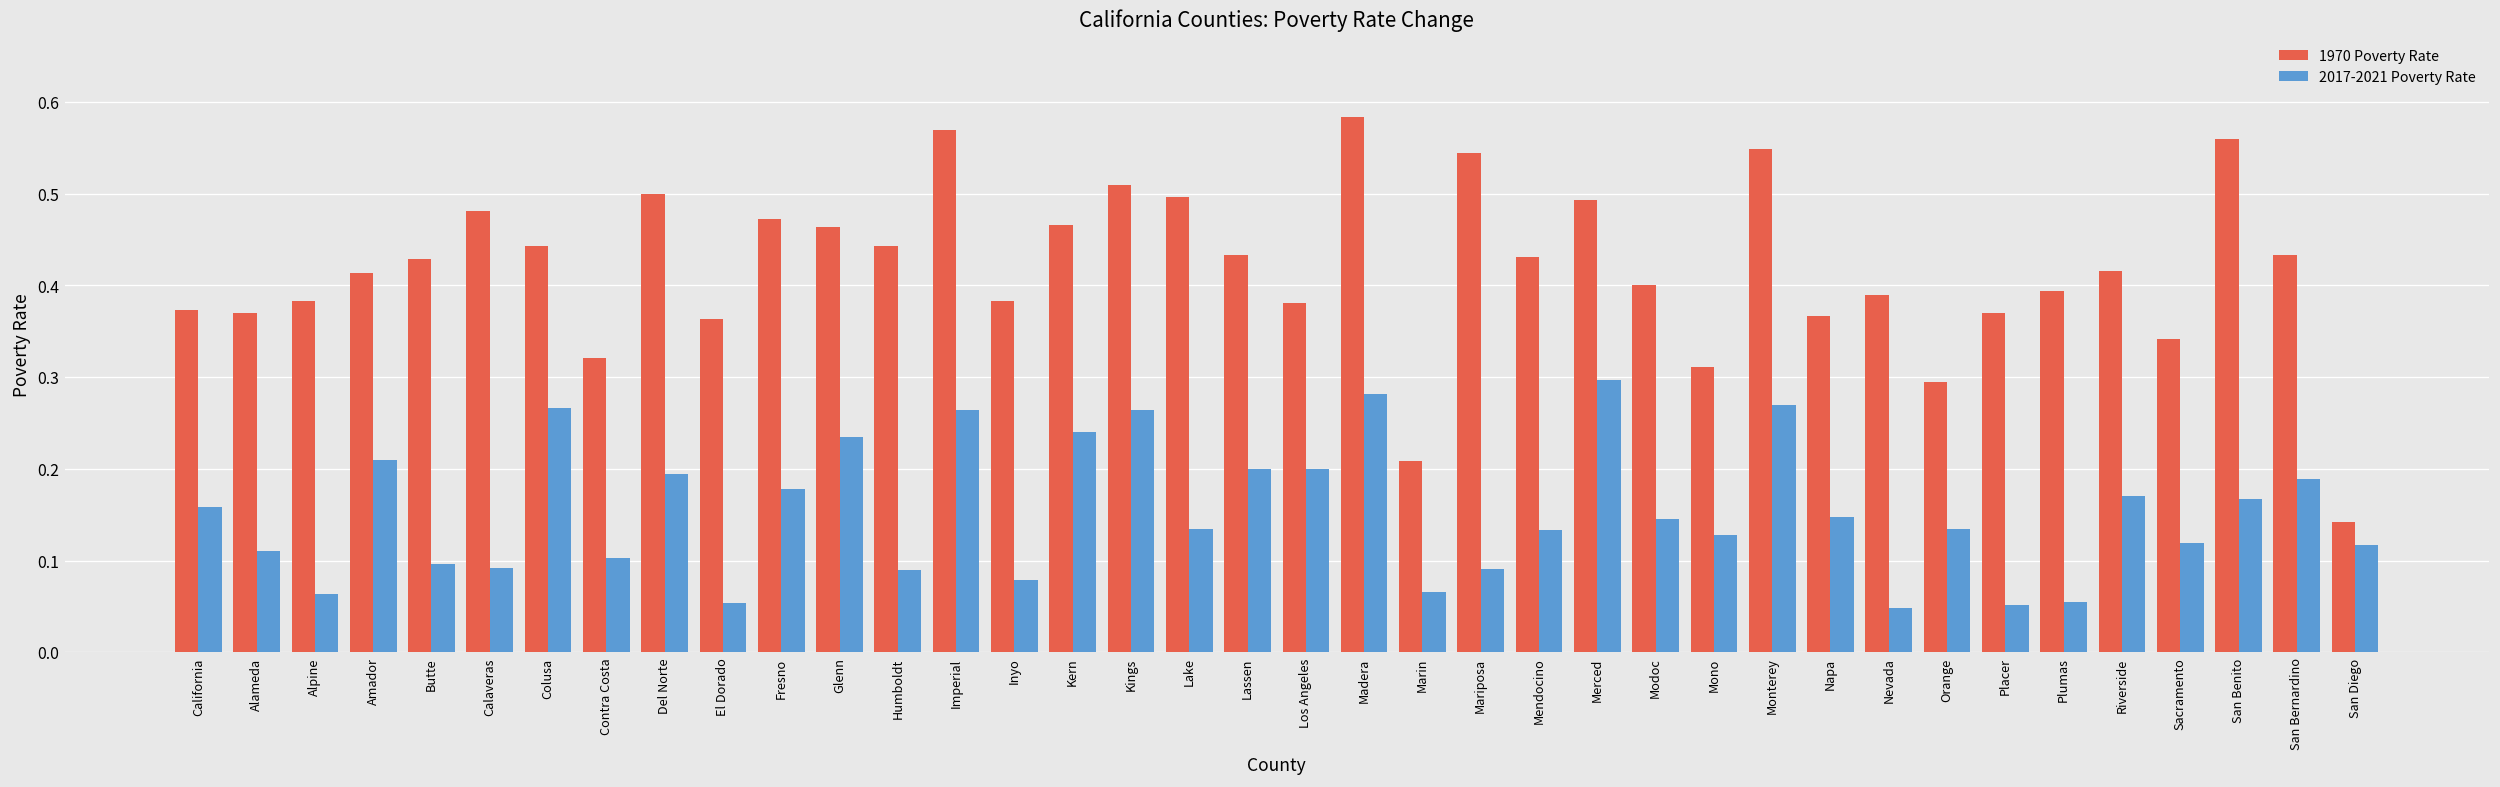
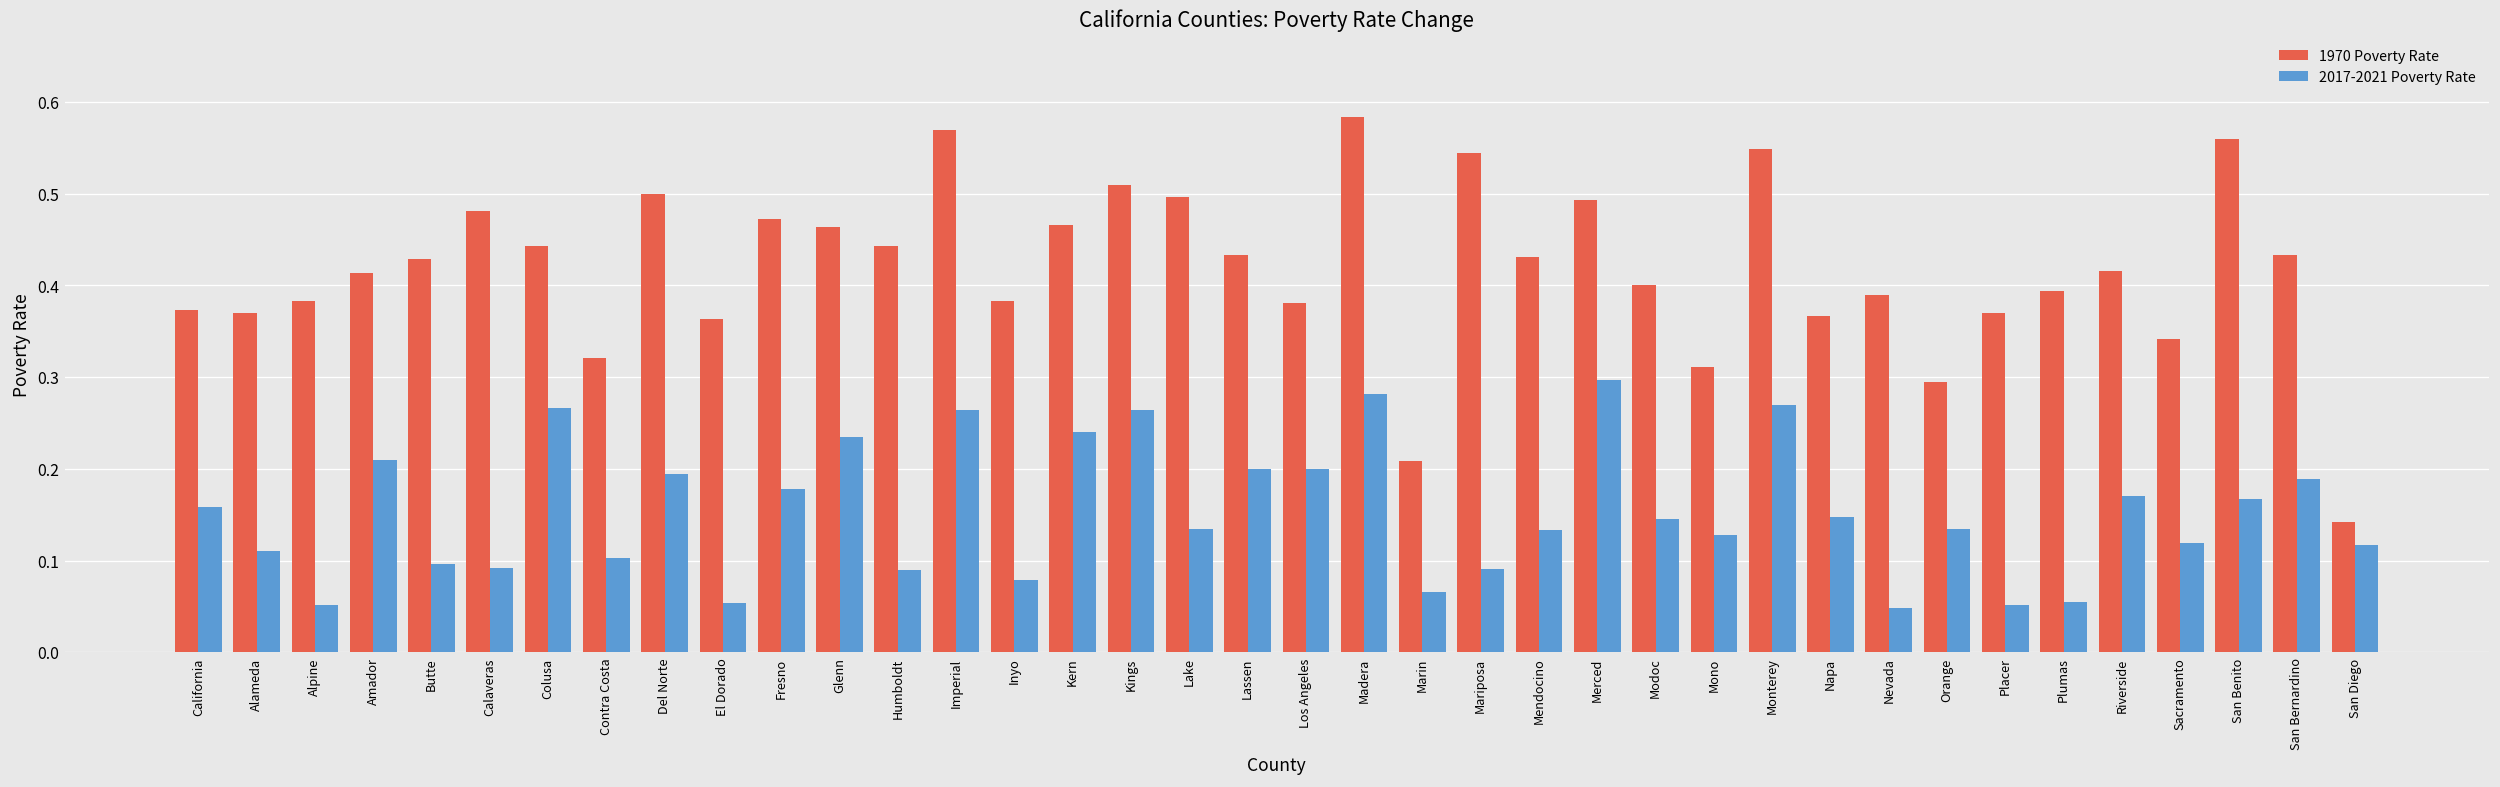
2017-2021 Poverty Rate, Alpine: 0.06 -> 0.05
